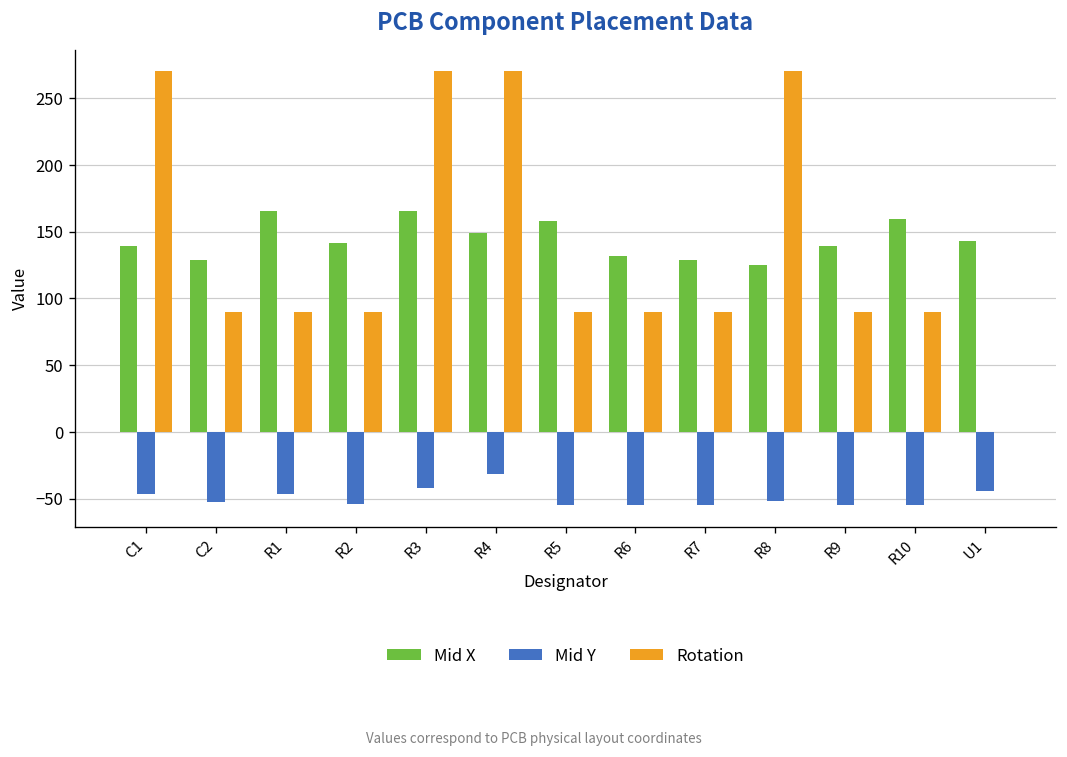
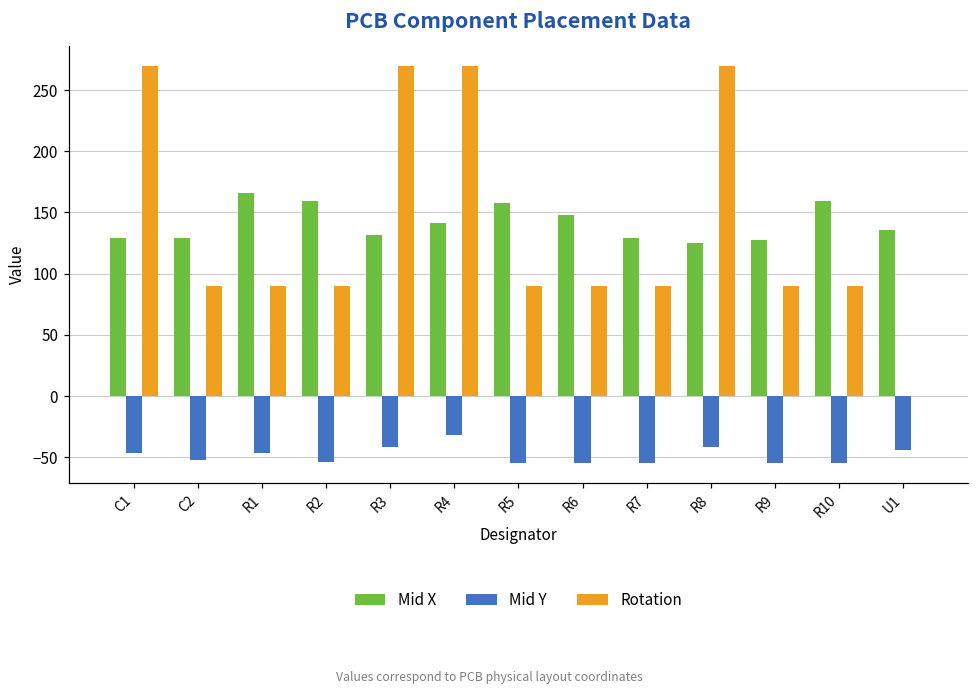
Mid X, C1: 140 -> 129
Mid X, R2: 142 -> 159
Mid X, R3: 165 -> 132
Mid X, R4: 149 -> 142
Mid X, R6: 132 -> 148
Mid Y, R8: -52 -> -42
Mid X, R9: 139 -> 127
Mid X, U1: 143 -> 135
